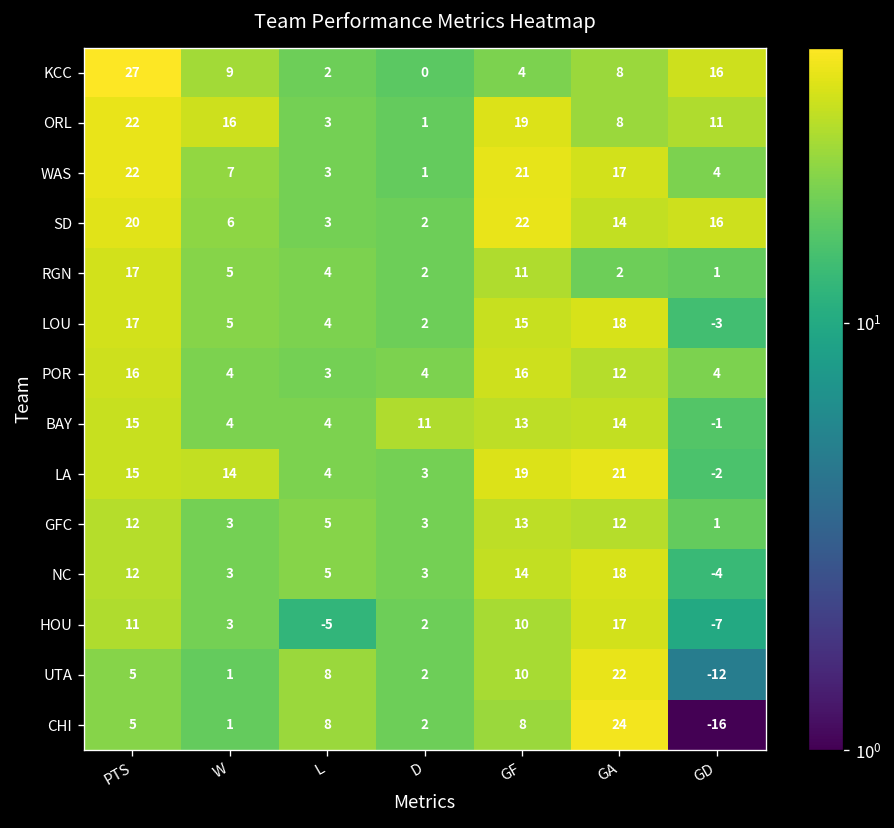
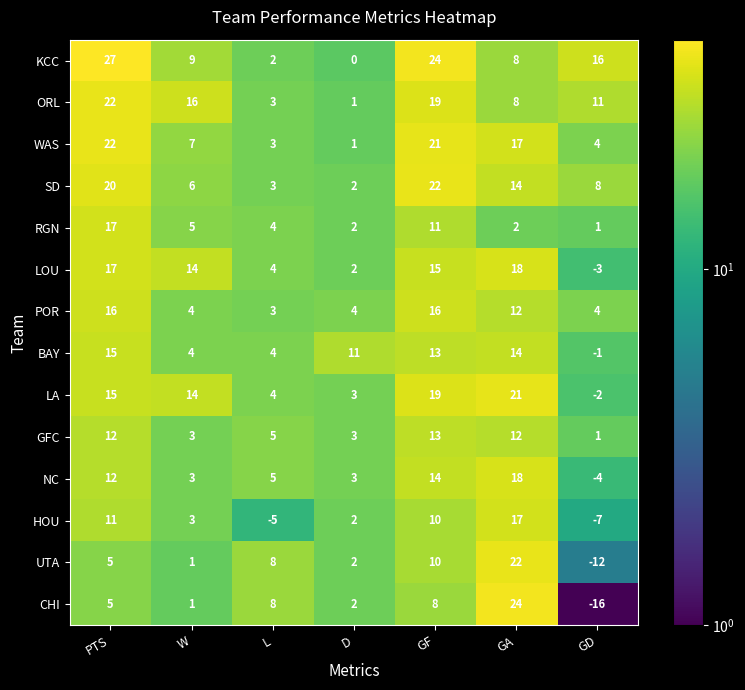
KCC, GF: 4 -> 24
SD, GD: 16 -> 8
LOU, W: 5 -> 14
